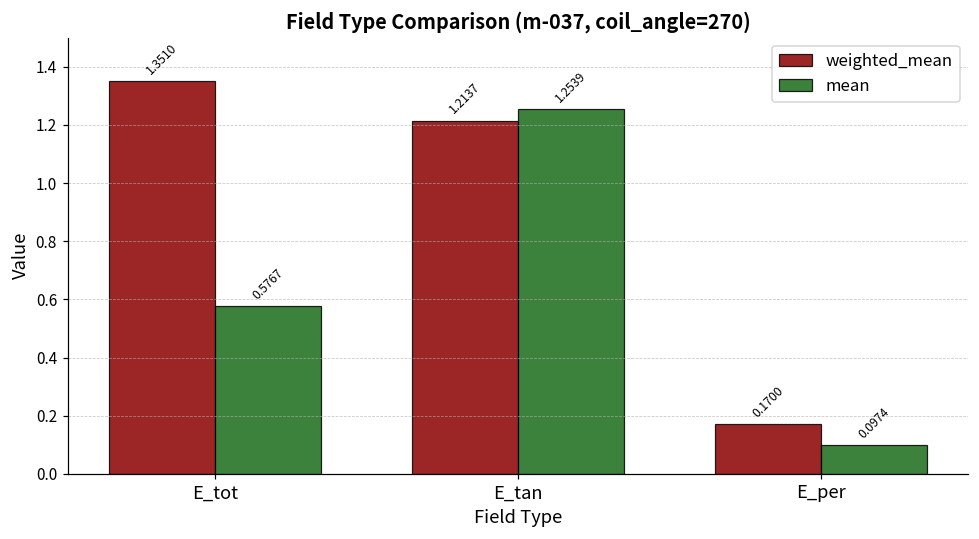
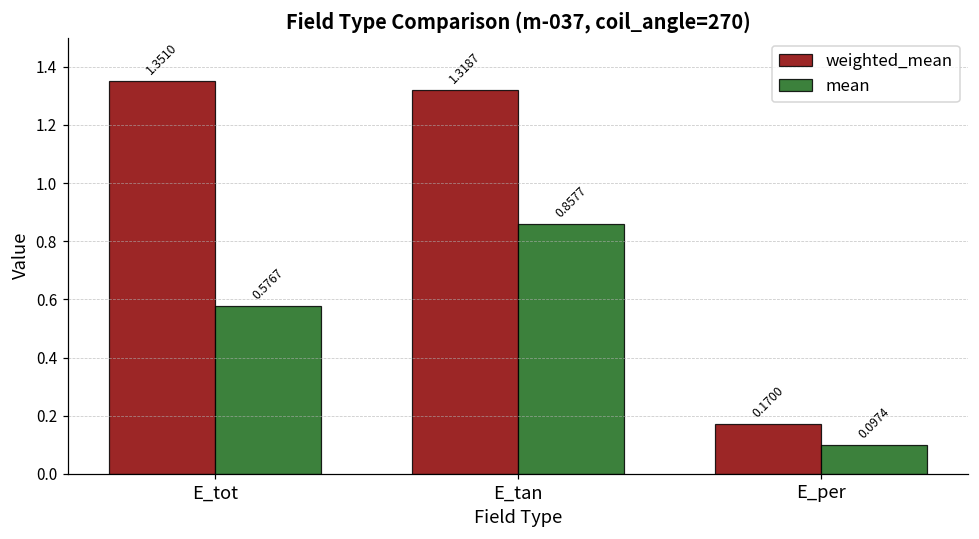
weighted_mean, E_tan: 1.2137 -> 1.3187
mean, E_tan: 1.2539 -> 0.8577
